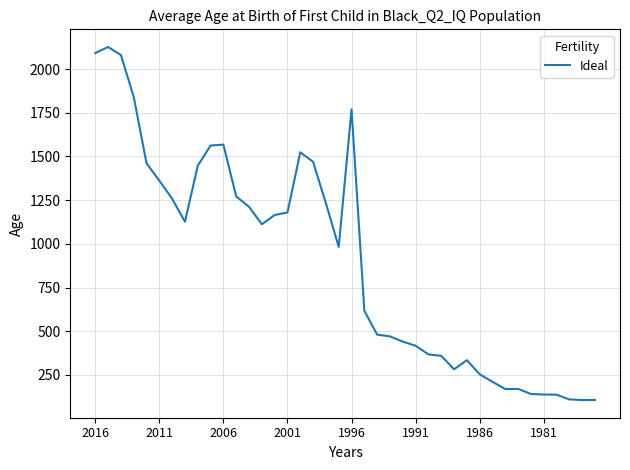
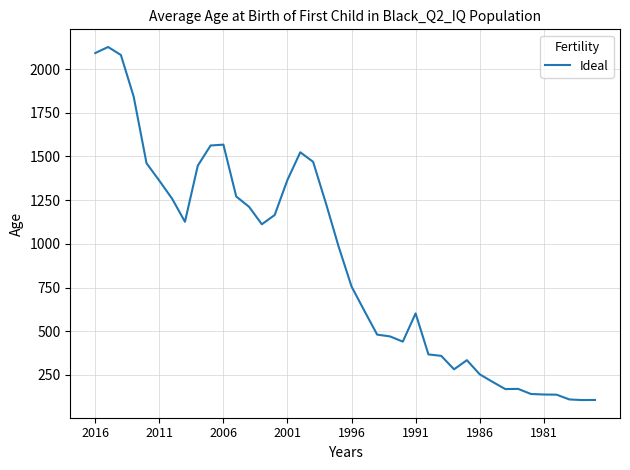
2001: 1180 -> 1370
1996: 1770 -> 760
1991: 420 -> 600
